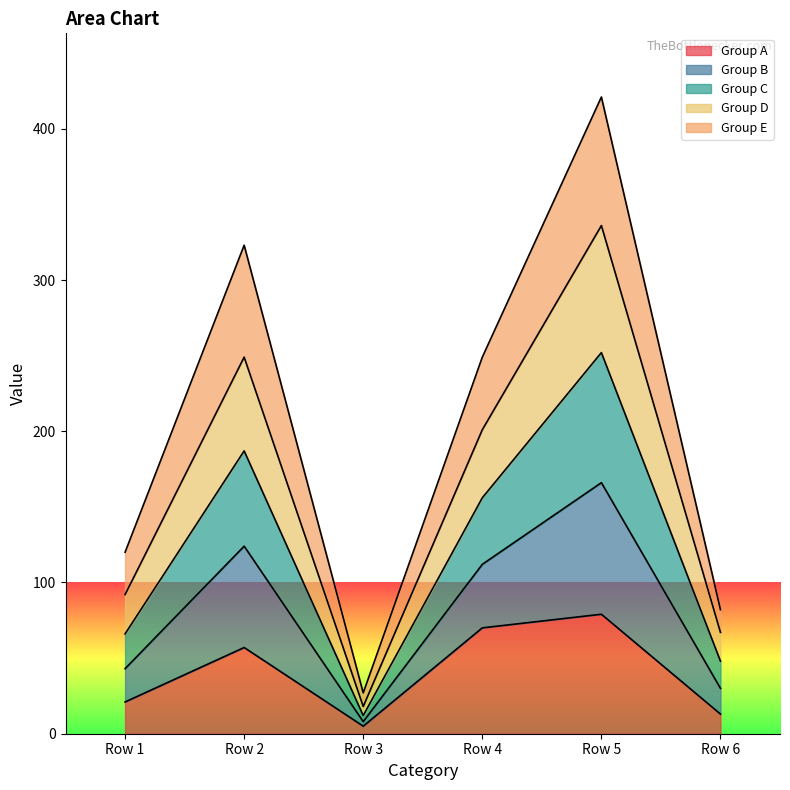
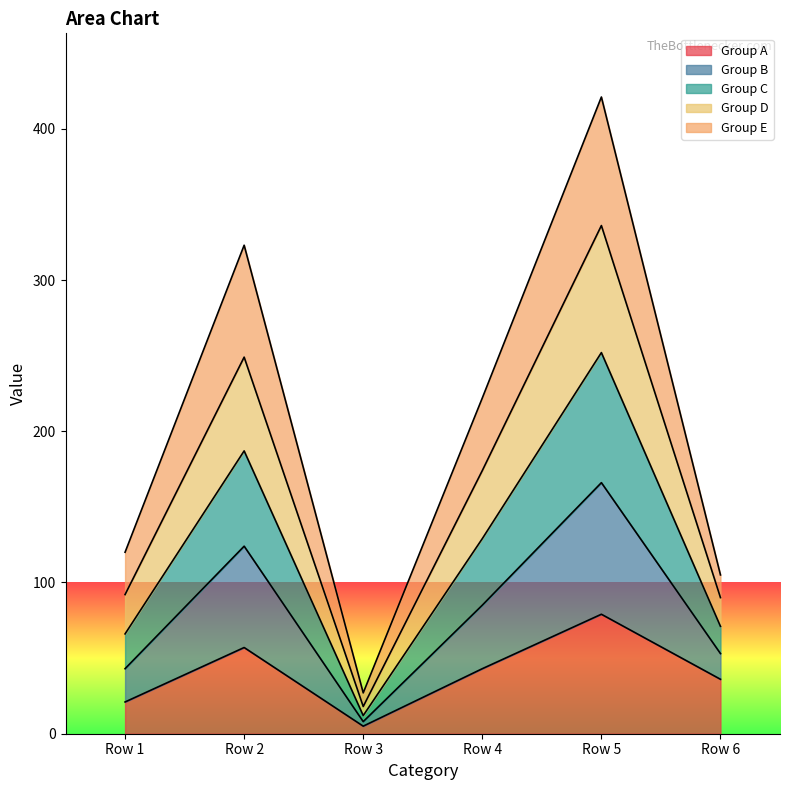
Group A, Row 4: 70 -> 43
Group A, Row 6: 13 -> 36
